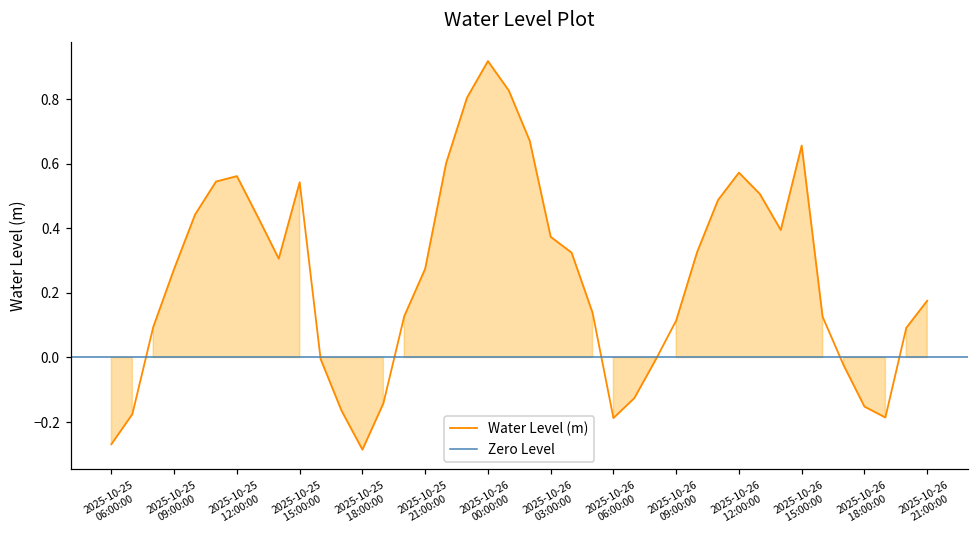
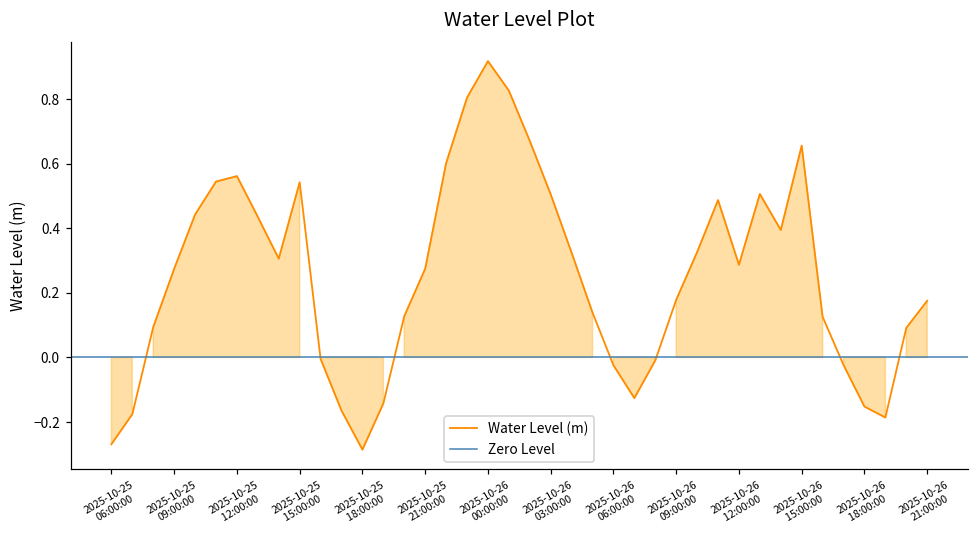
2025-10-26 03:00:00: 0.37 -> 0.51
2025-10-26 06:00:00: -0.19 -> -0.02
2025-10-26 09:00:00: 0.11 -> 0.18
2025-10-26 12:00:00: 0.57 -> 0.29
